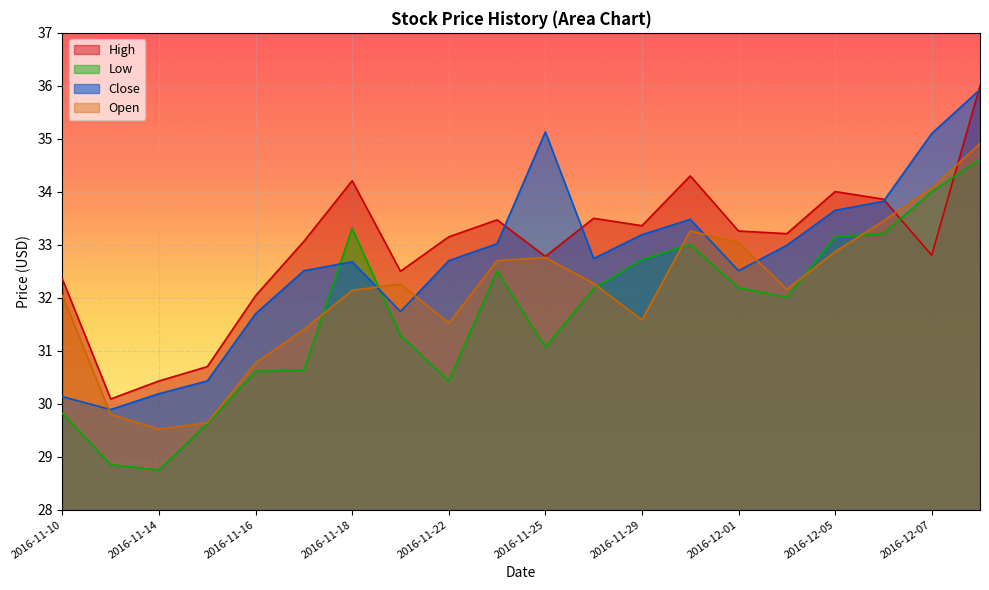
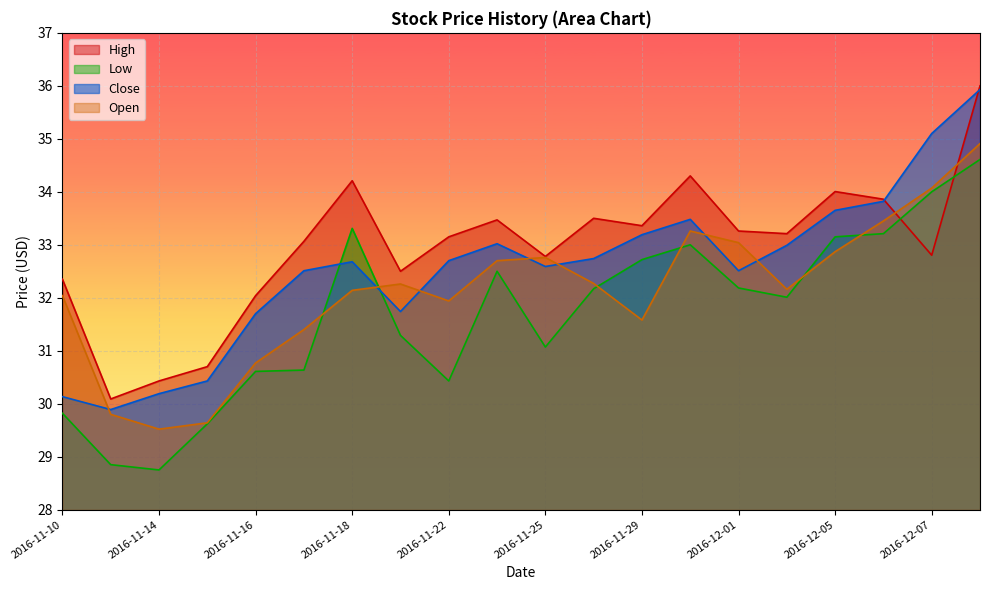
Open, 2016-11-22: 31.5 -> 31.9
Close, 2016-11-25: 35.1 -> 32.6
